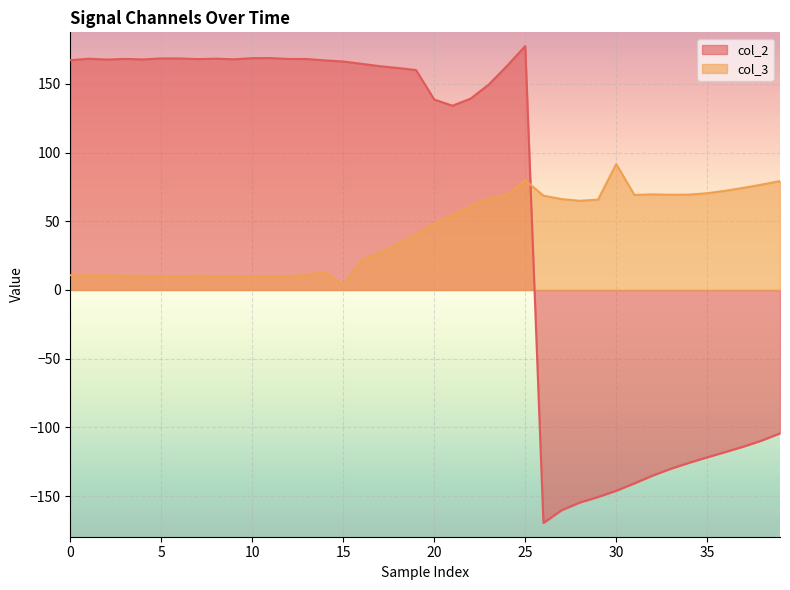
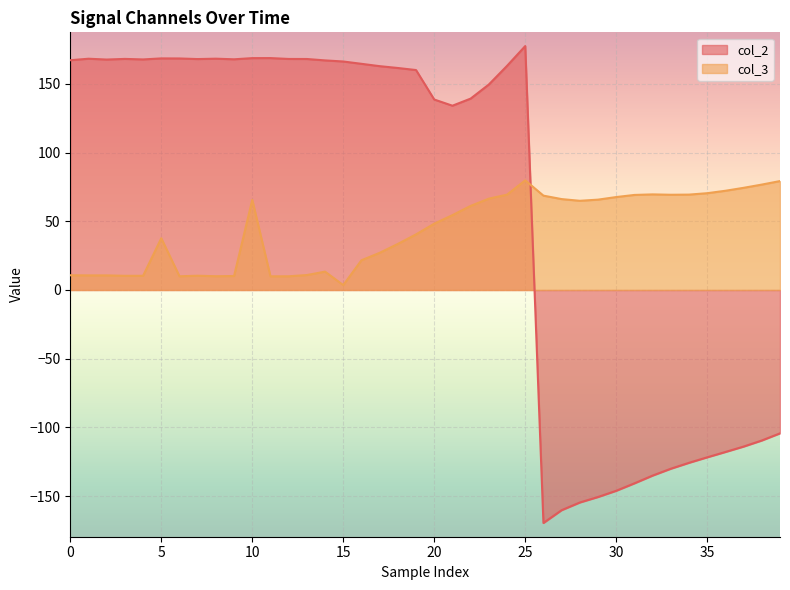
col_3, 5: 10 -> 38
col_3, 10: 10 -> 66
col_3, 30: 92 -> 68
